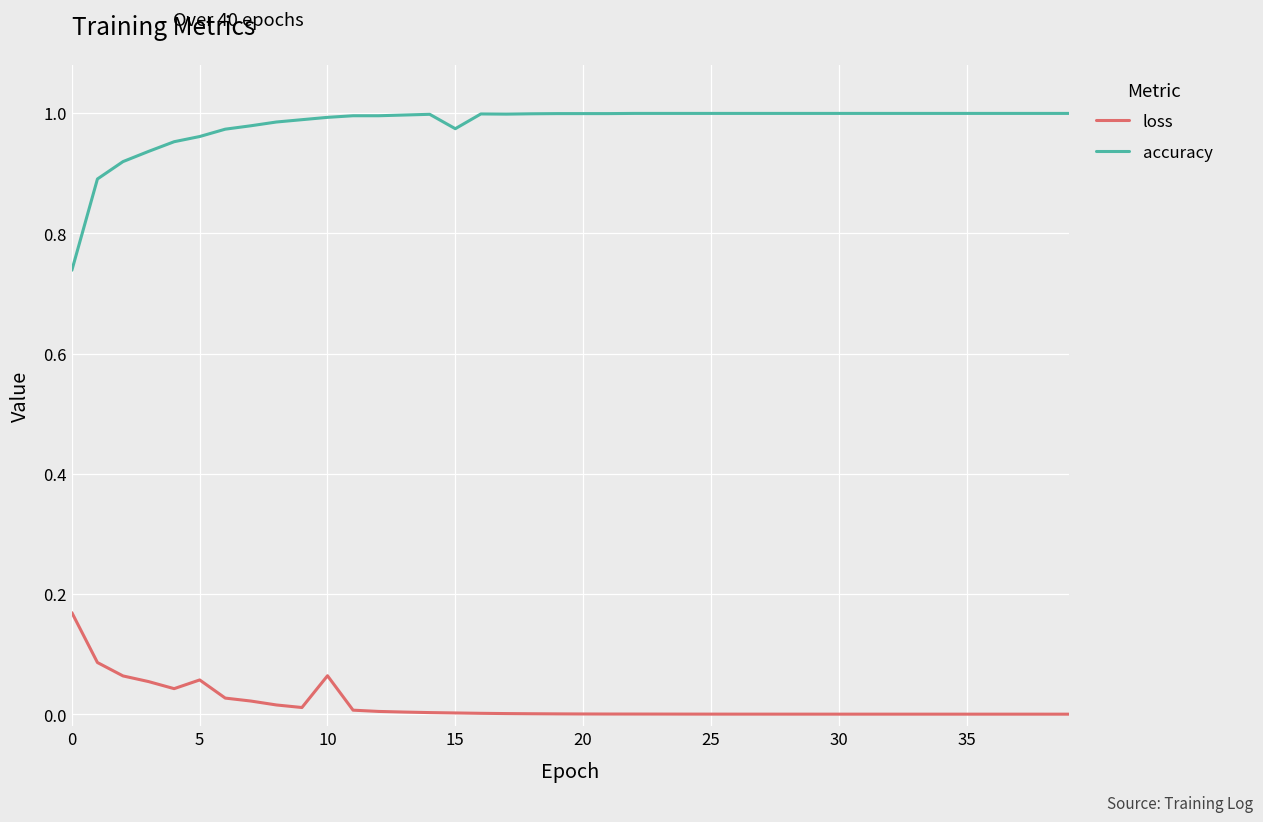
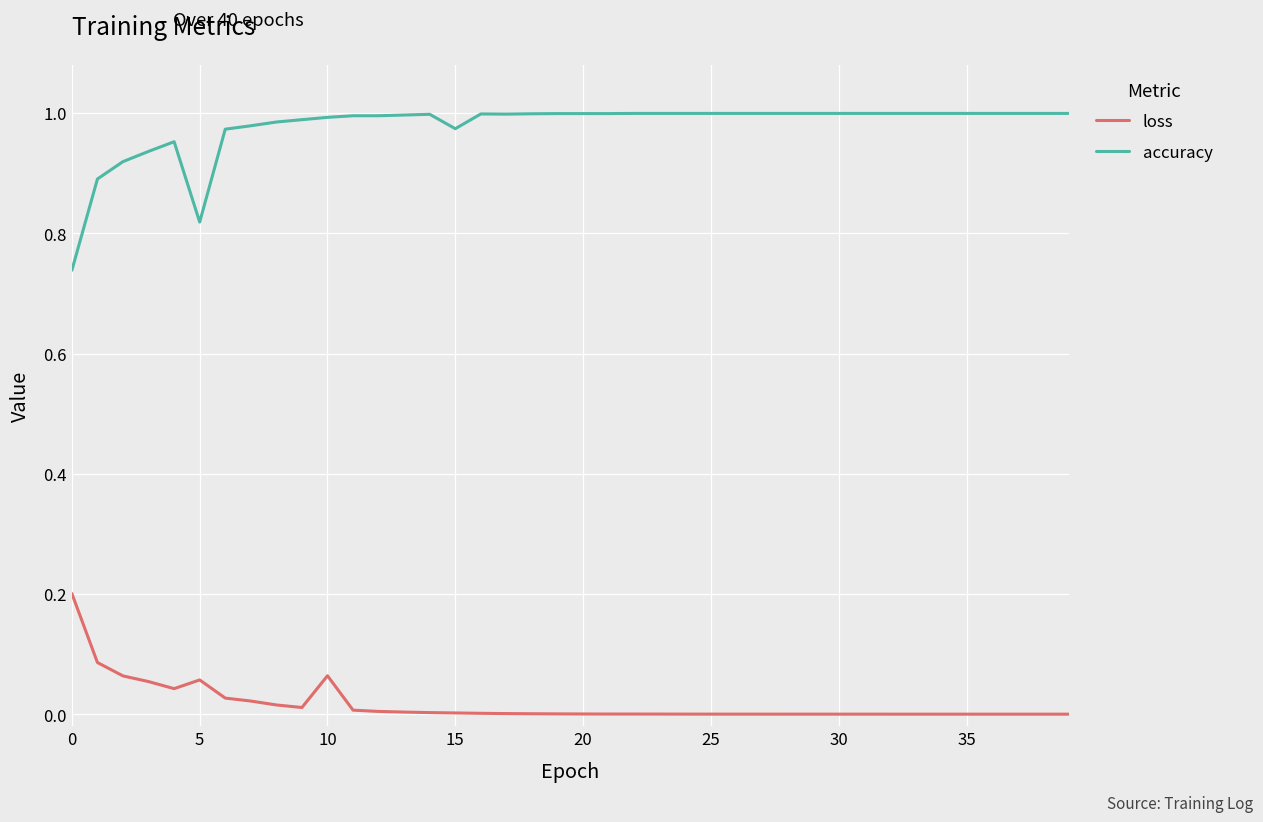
loss, 0: 0.17 -> 0.20
accuracy, 5: 0.96 -> 0.82
